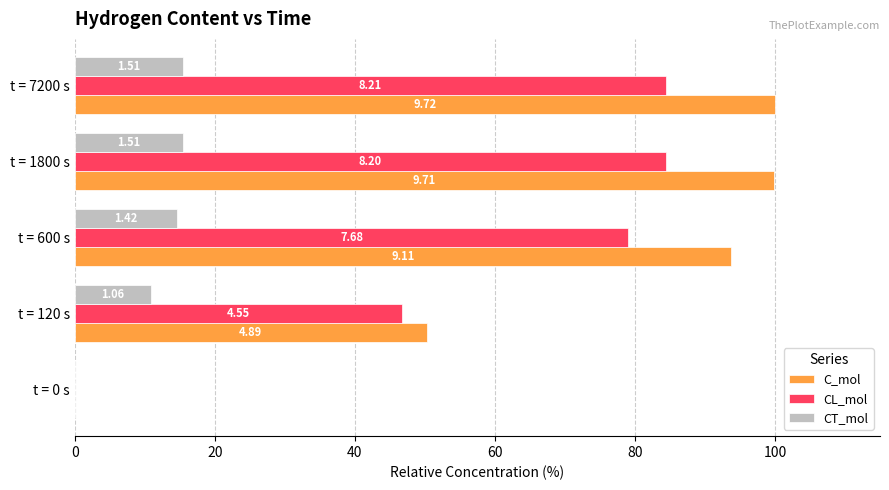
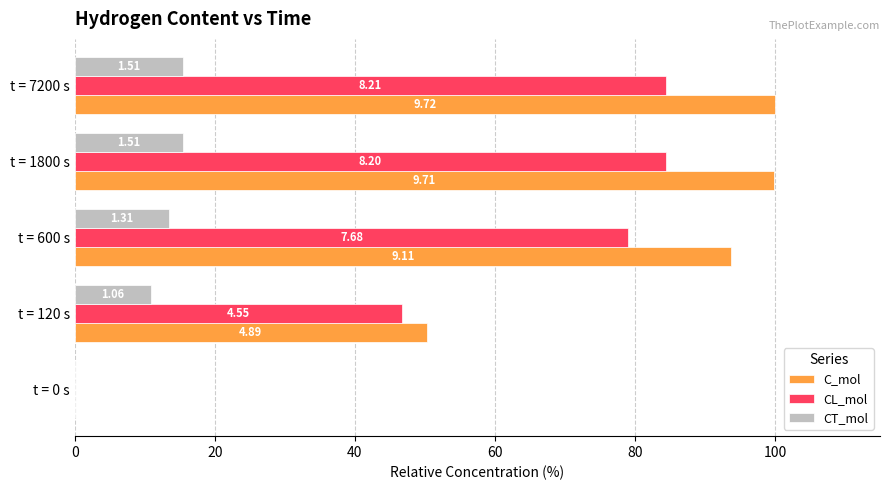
CT_mol, t = 600 s: 1.42 -> 1.31
